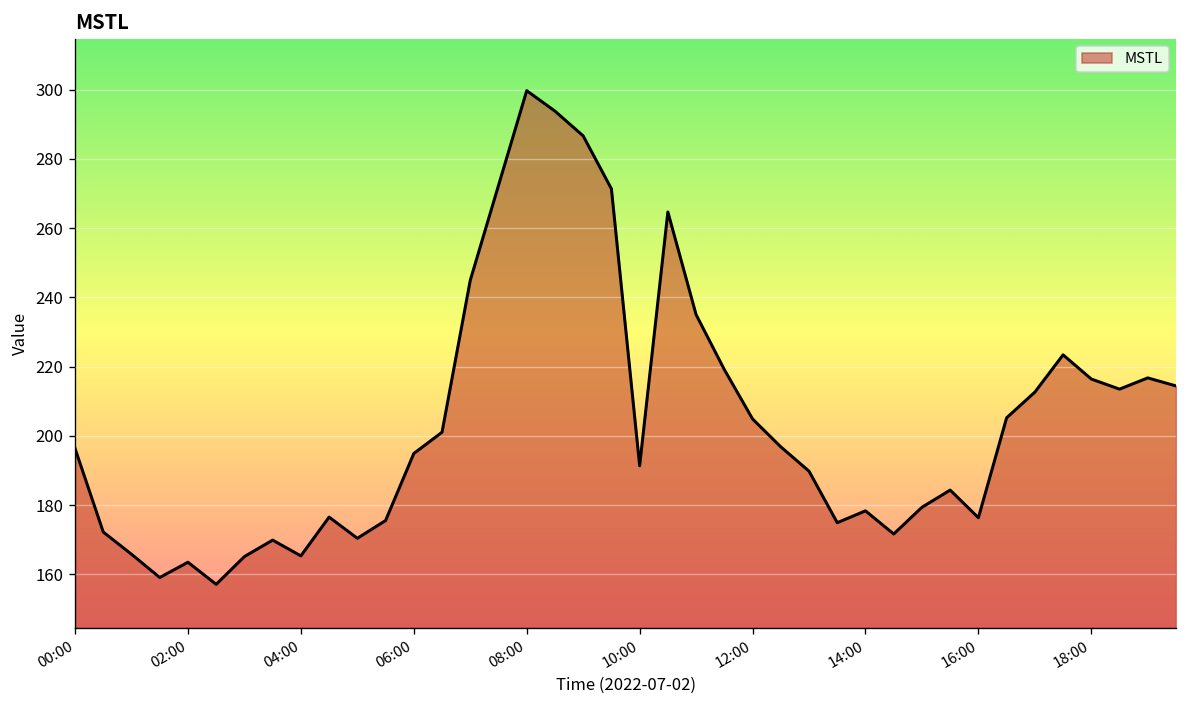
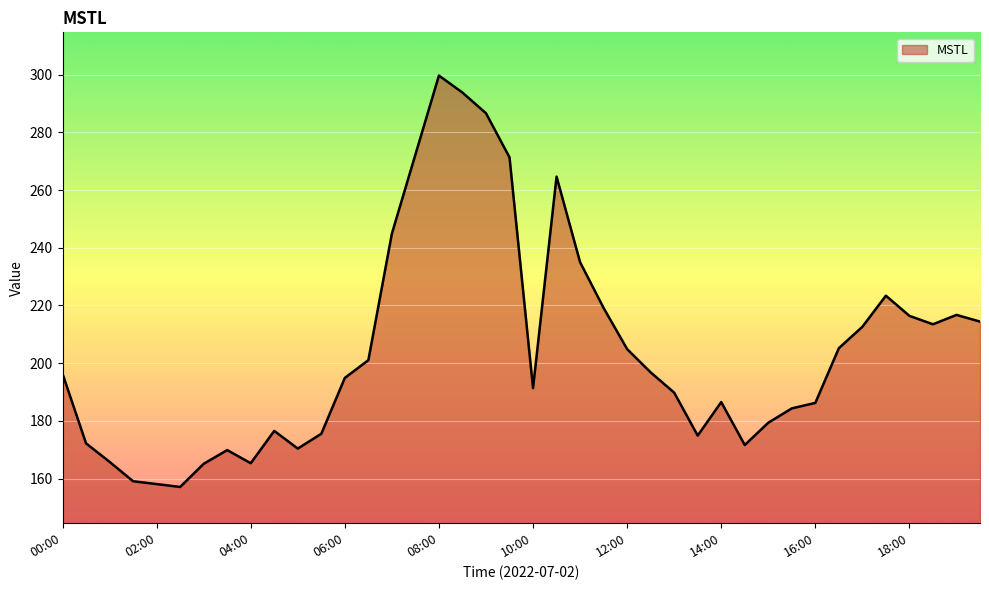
02:00: 163 -> 158
14:00: 178 -> 187
16:00: 176 -> 186
